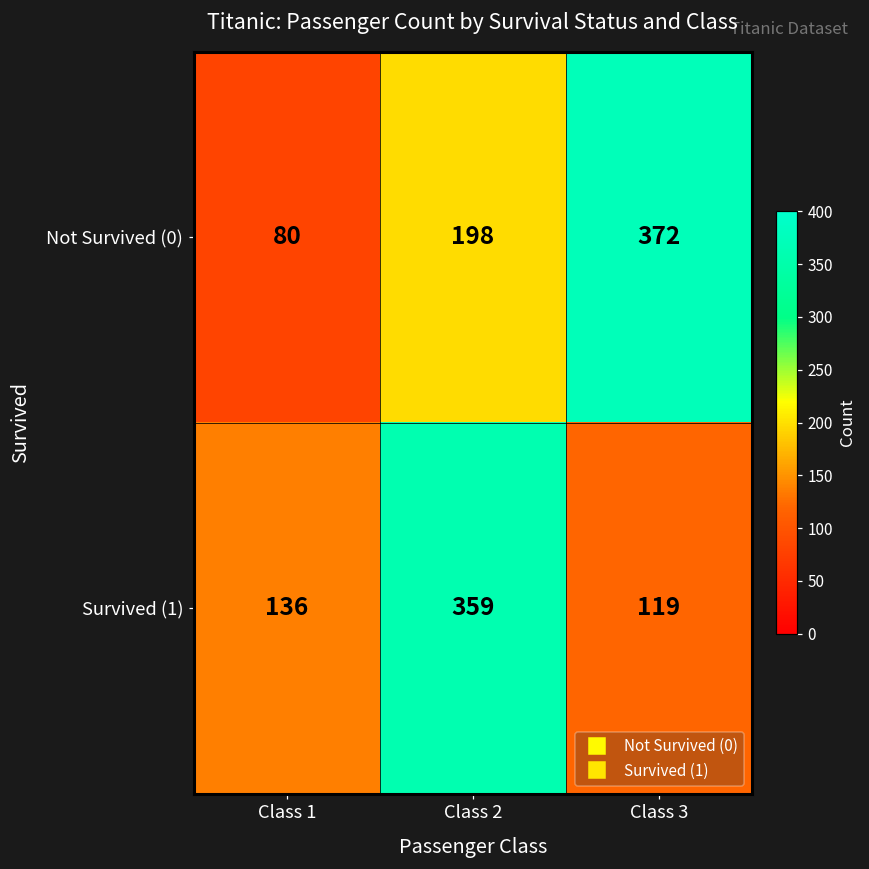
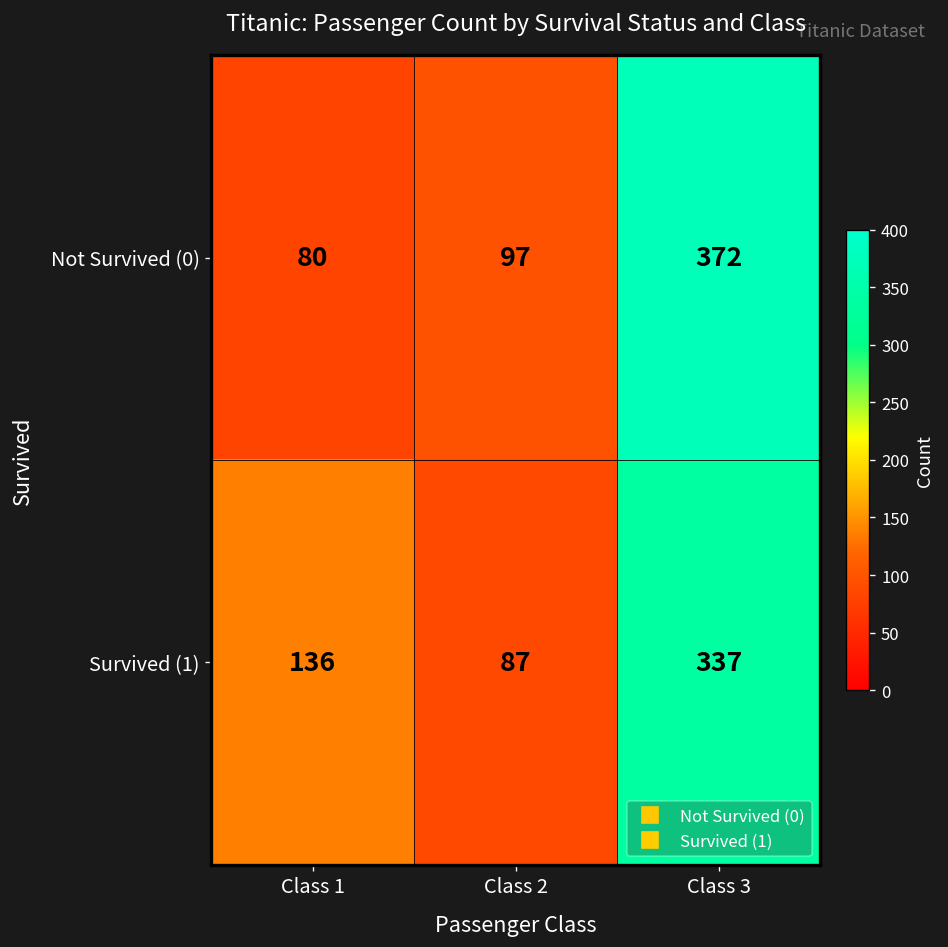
Not Survived (0), Class 2: 198 -> 97
Survived (1), Class 2: 359 -> 87
Survived (1), Class 3: 119 -> 337
